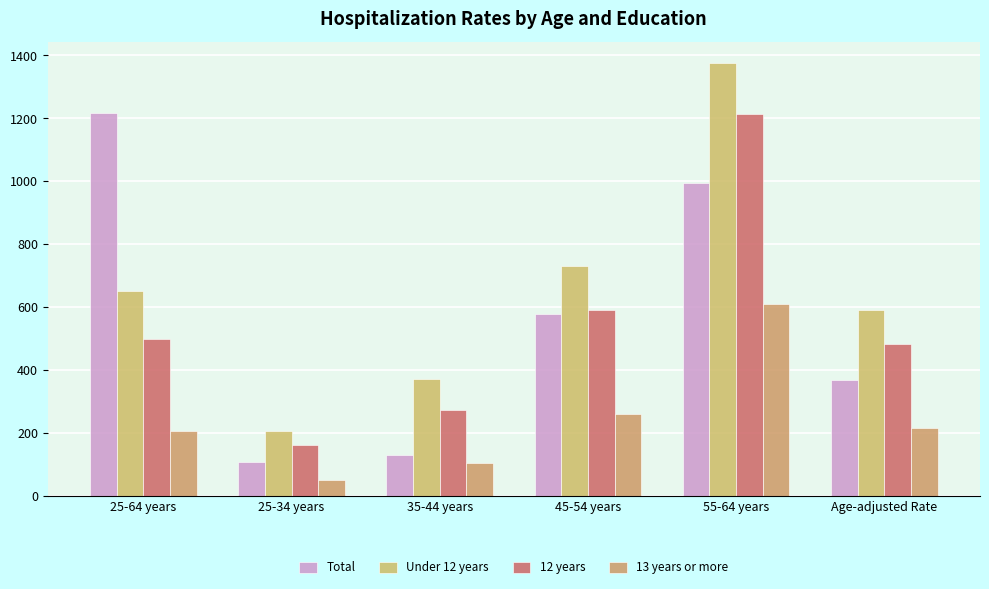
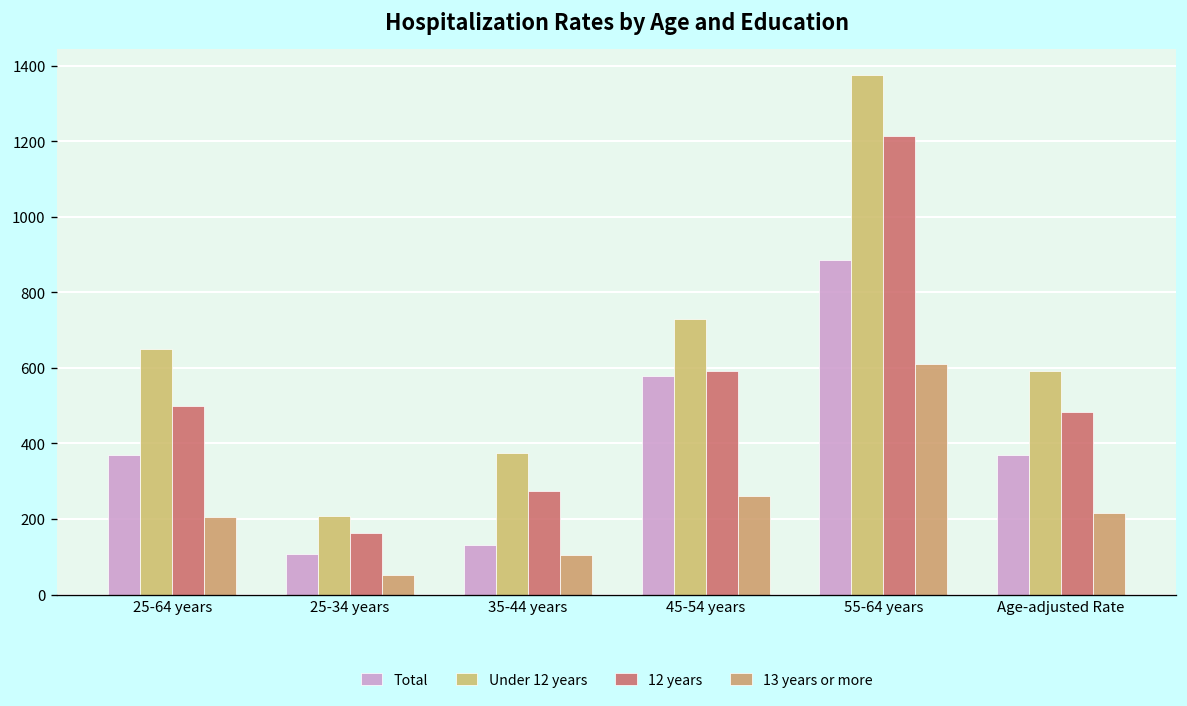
Total, 25-64 years: 1220 -> 370
Total, 55-64 years: 1000 -> 890
